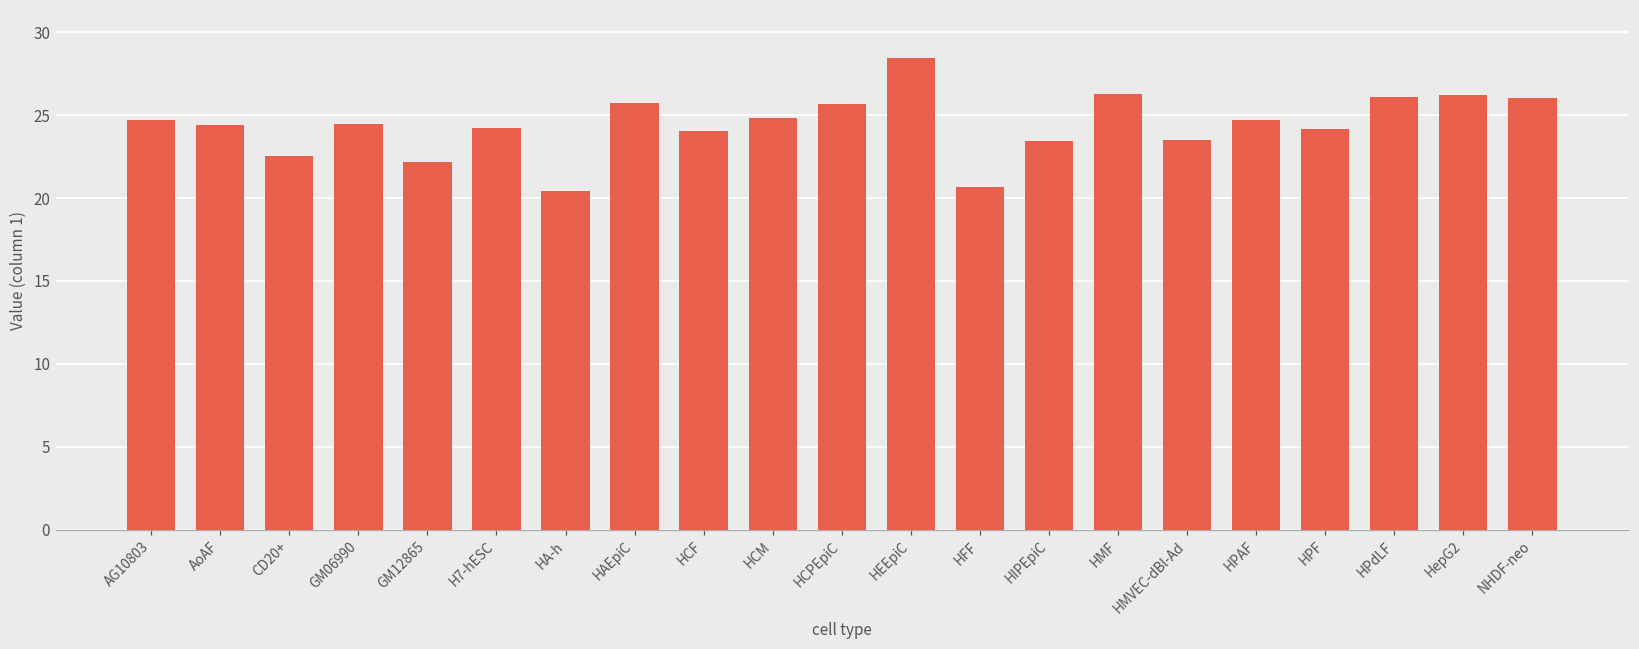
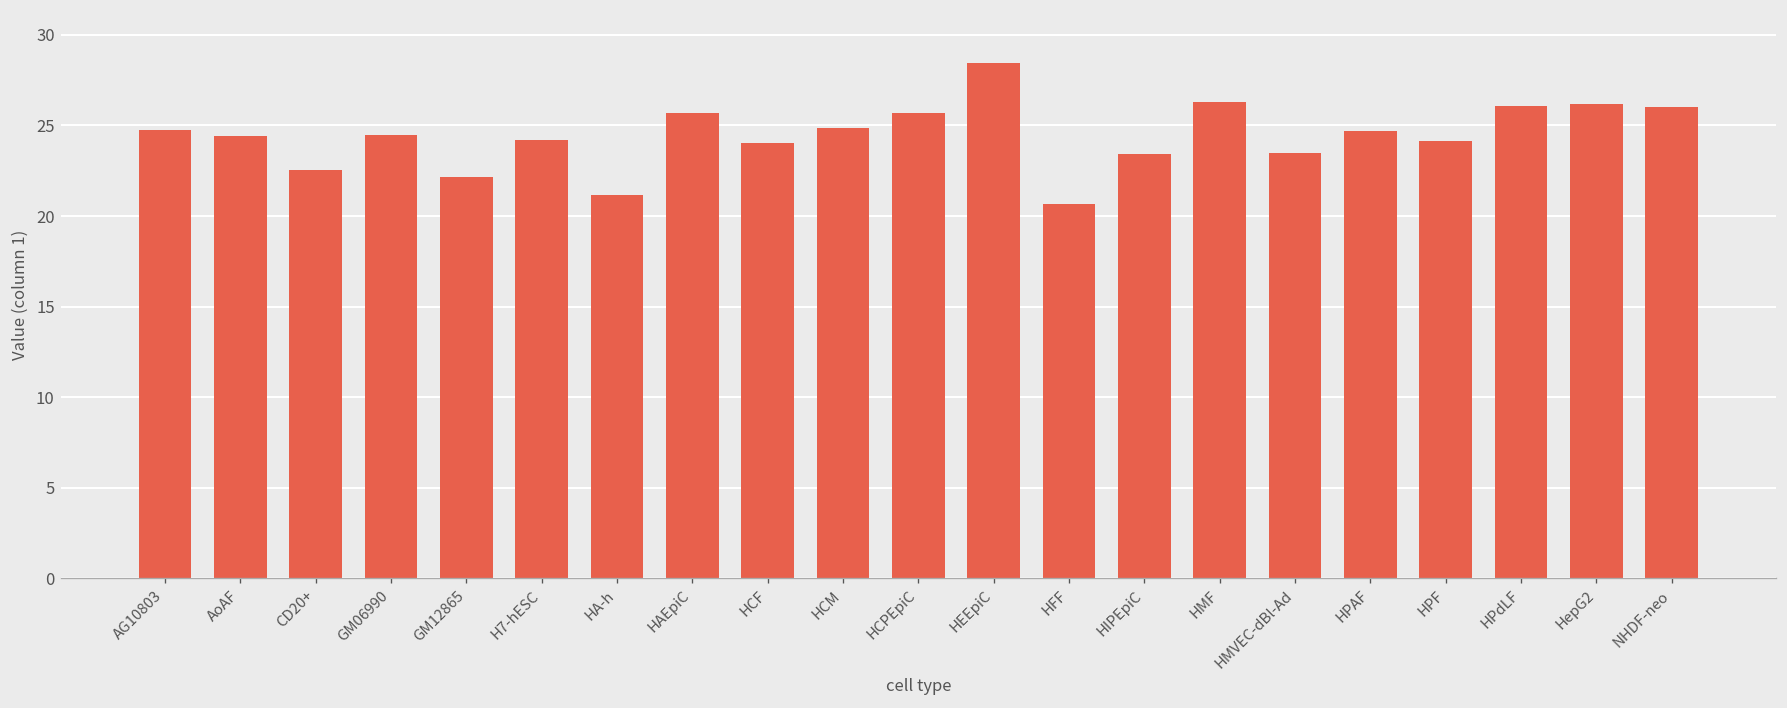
HA-h: 20.4 -> 21.1
